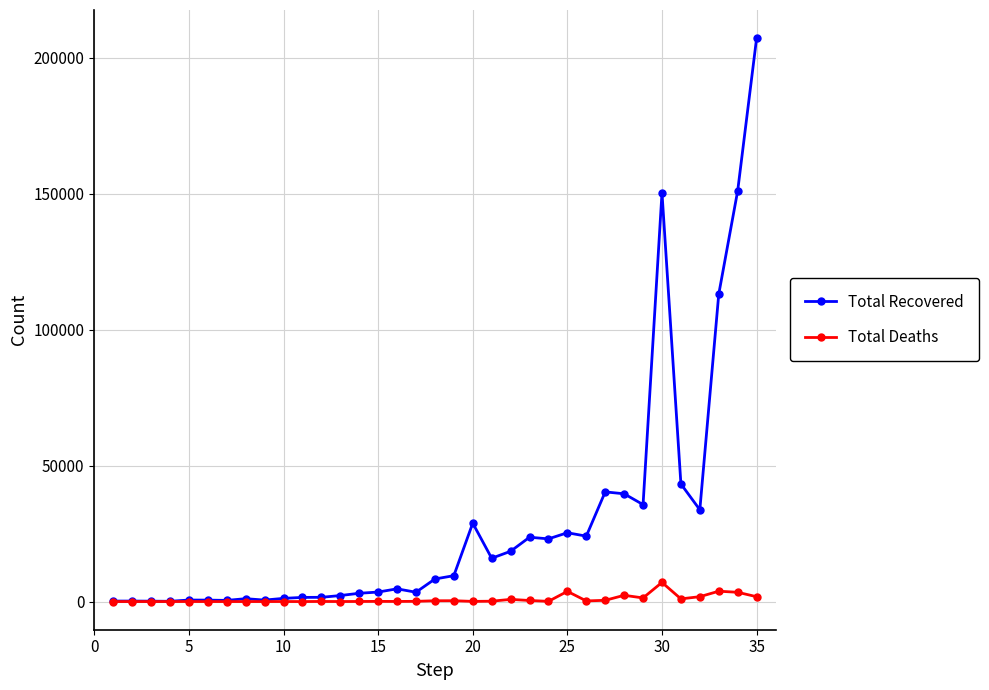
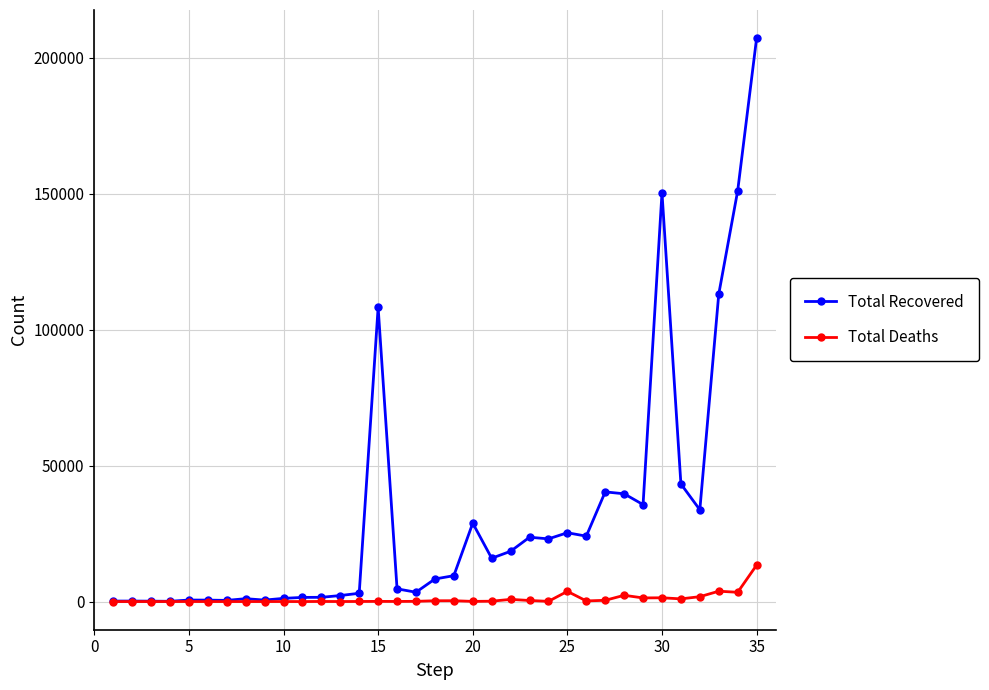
Total Recovered, 15: 3000 -> 108000
Total Deaths, 30: 7000 -> 1000
Total Deaths, 35: 2000 -> 13000
